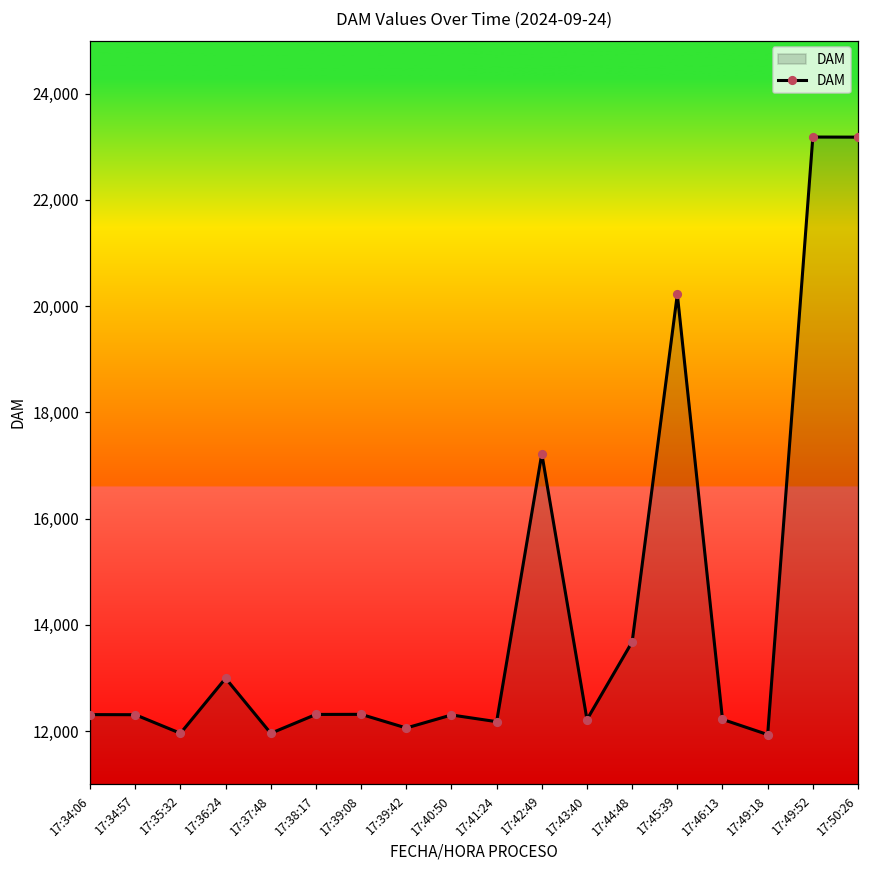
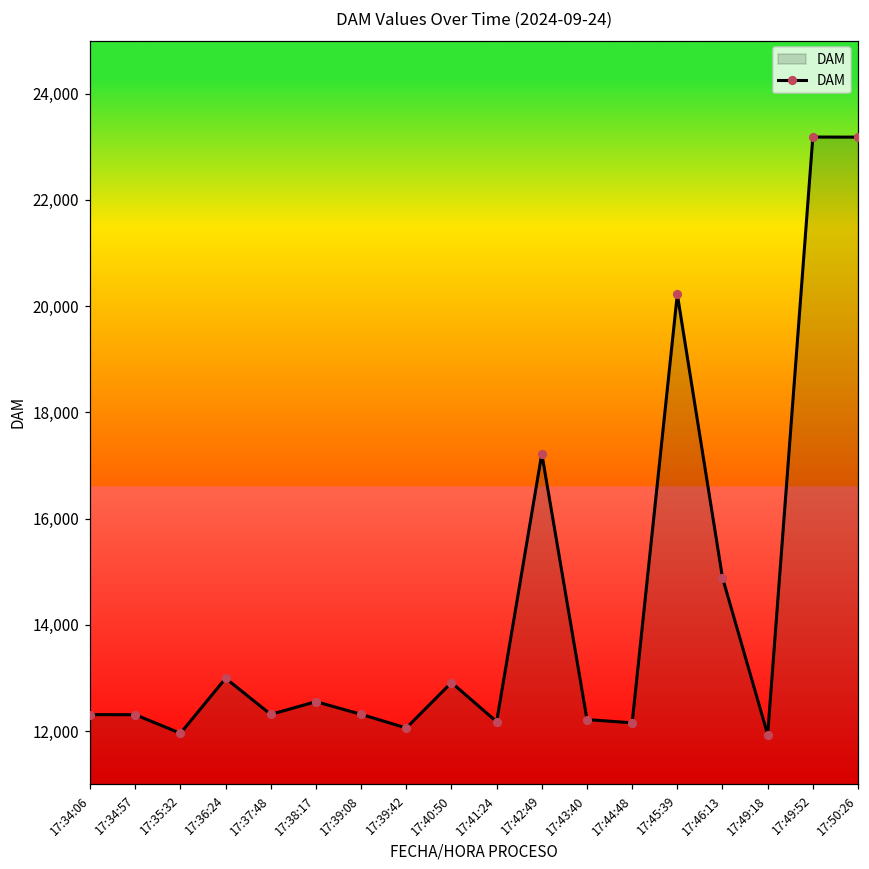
17:37:48: 12,000 -> 12,300
17:38:17: 12,300 -> 12,600
17:40:50: 12,300 -> 12,900
17:44:48: 13,700 -> 12,200
17:46:13: 12,200 -> 14,900
